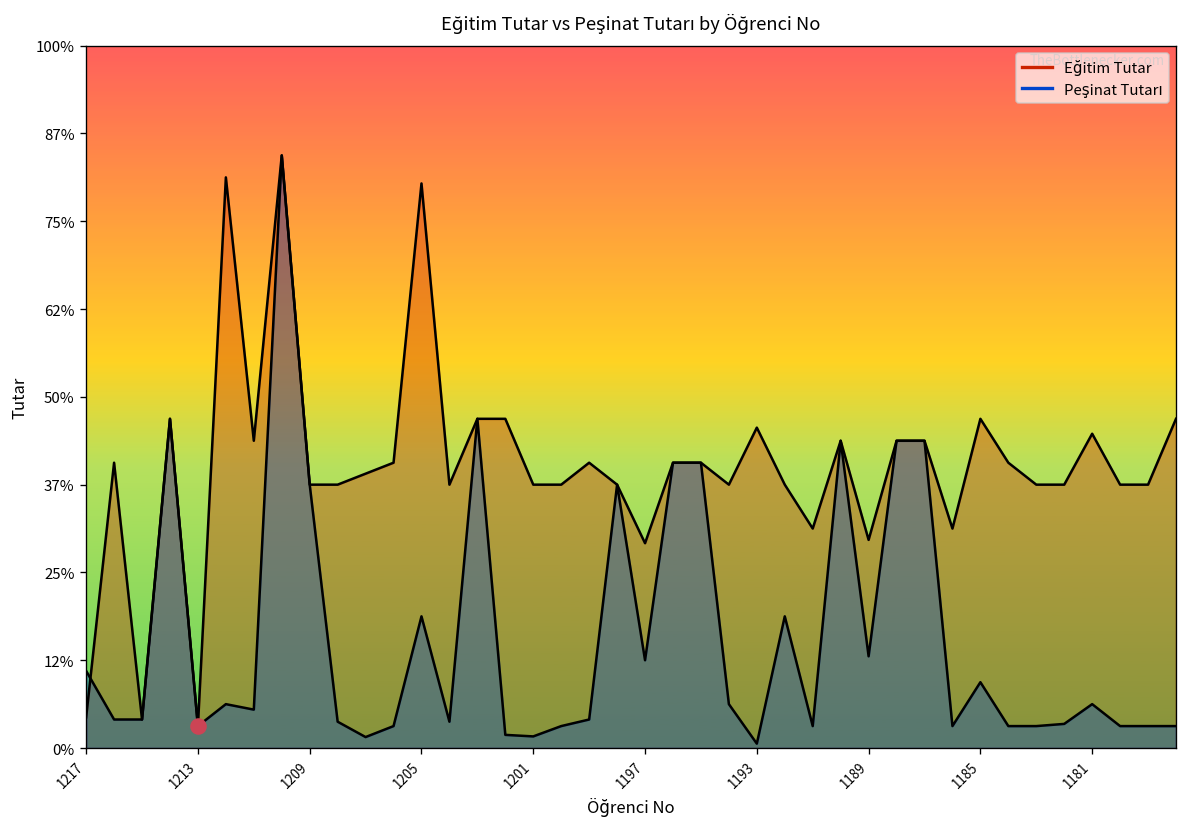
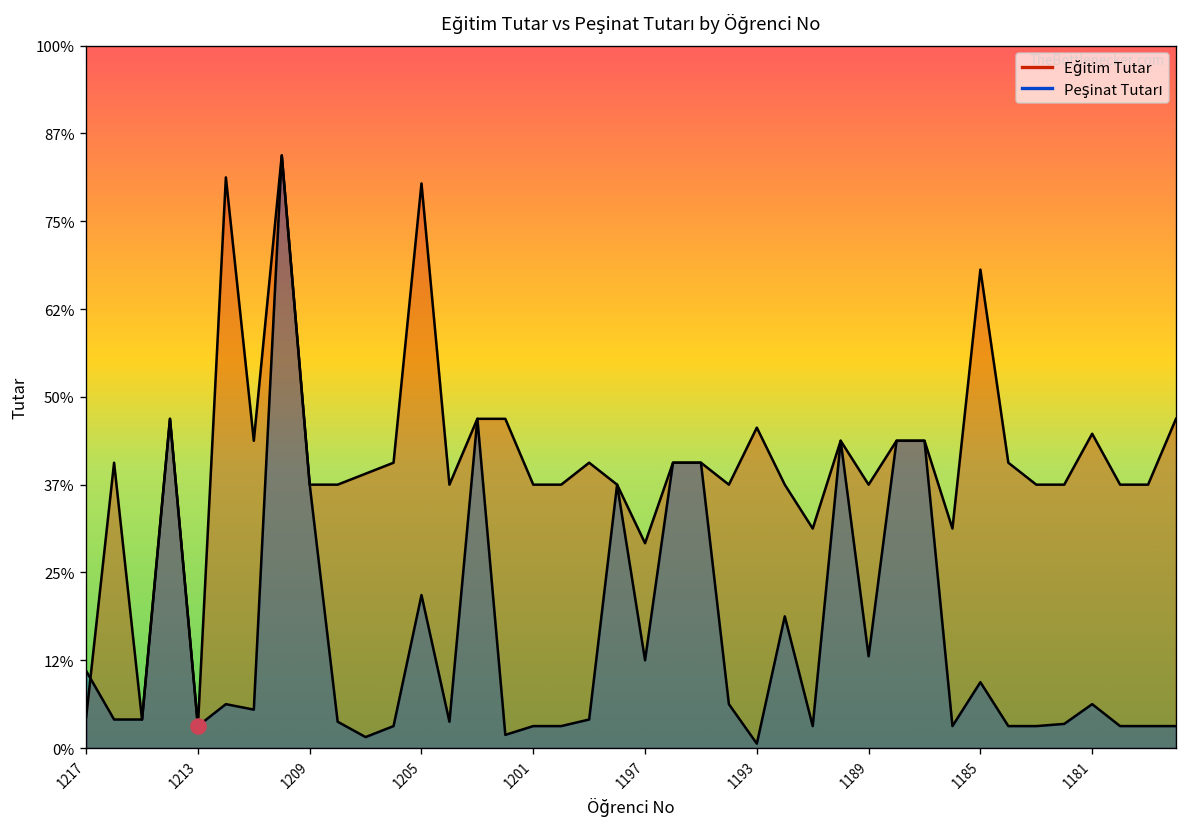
Peşinat Tutarı, 1205: 19% -> 22%
Peşinat Tutarı, 1201: 2% -> 3%
Eğitim Tutar, 1189: 30% -> 38%
Eğitim Tutar, 1185: 47% -> 68%
